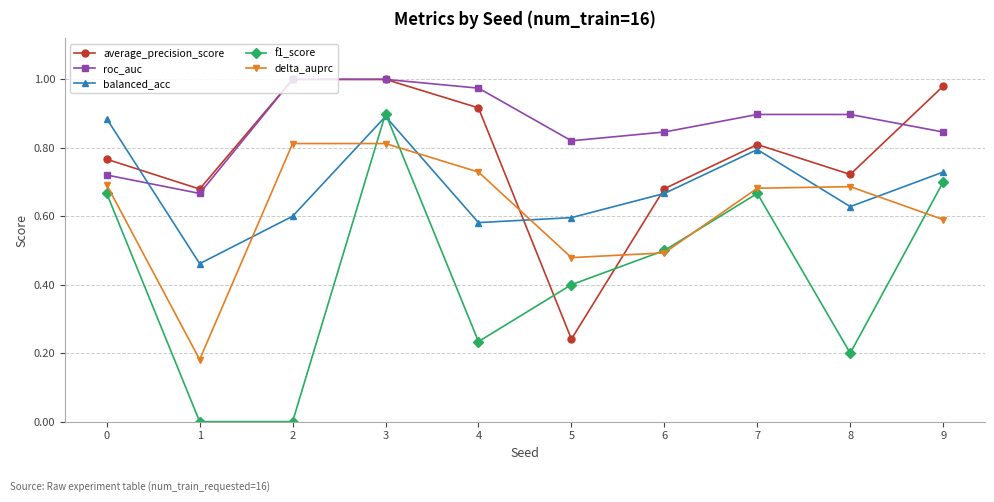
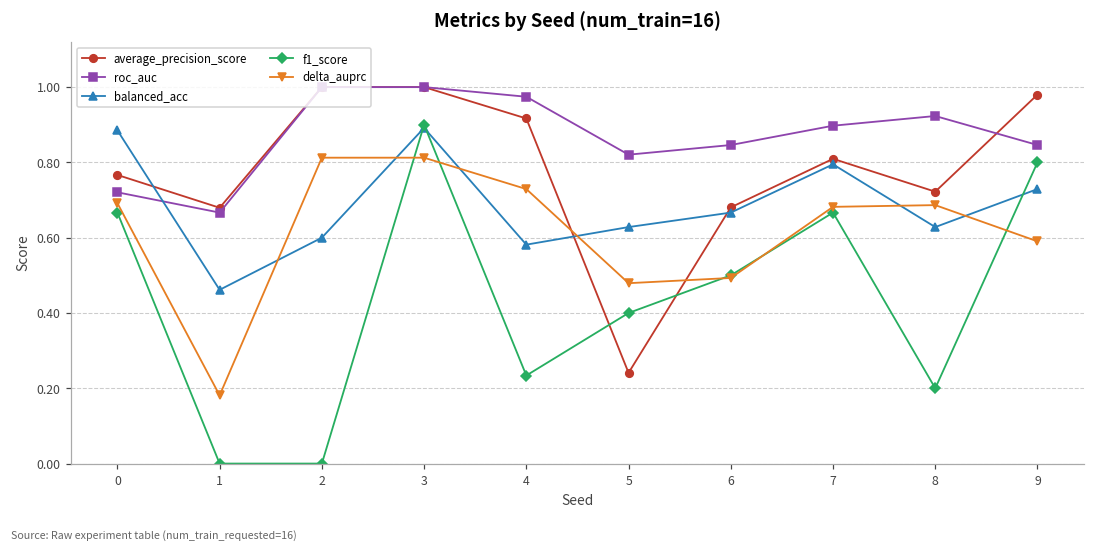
balanced_acc, 5: 0.60 -> 0.63
roc_auc, 8: 0.90 -> 0.92
f1_score, 9: 0.7 -> 0.8
